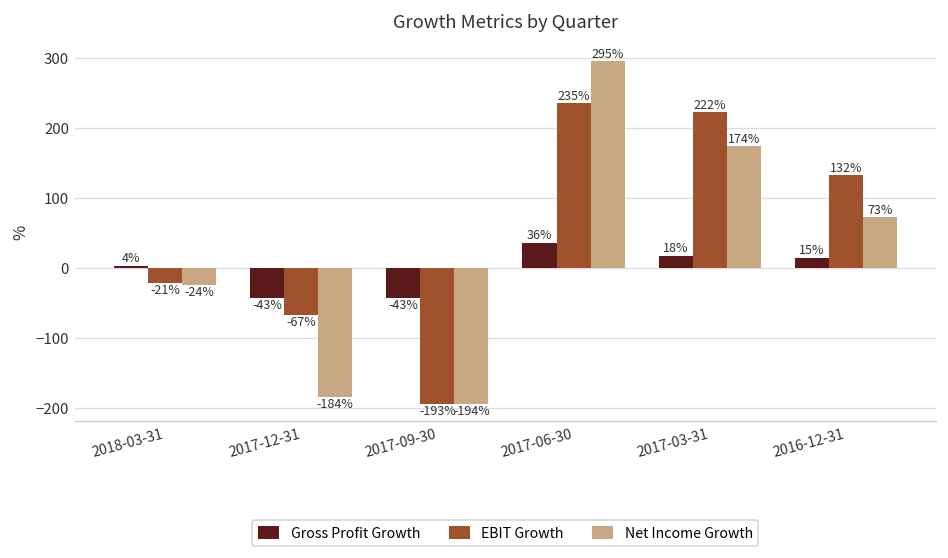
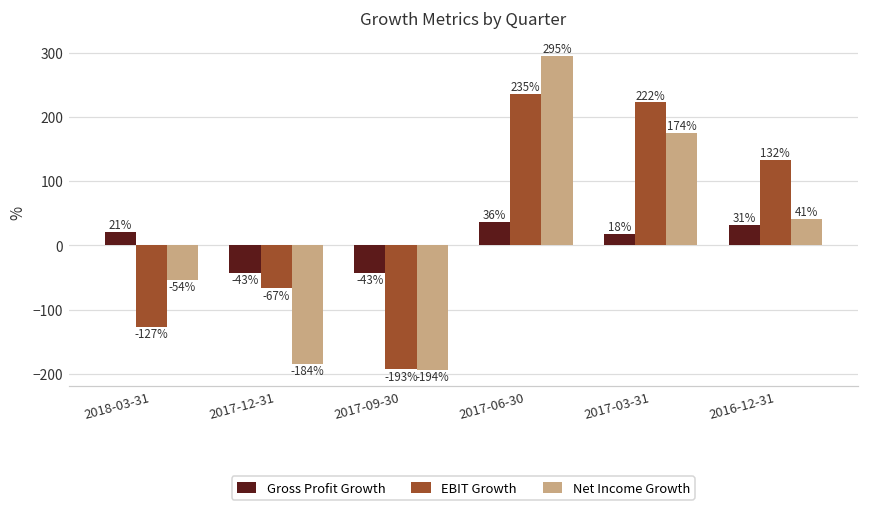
Gross Profit Growth, 2018-03-31: 4% -> 21%
EBIT Growth, 2018-03-31: -21% -> -127%
Net Income Growth, 2018-03-31: -24% -> -54%
Gross Profit Growth, 2016-12-31: 15% -> 31%
Net Income Growth, 2016-12-31: 73% -> 41%
